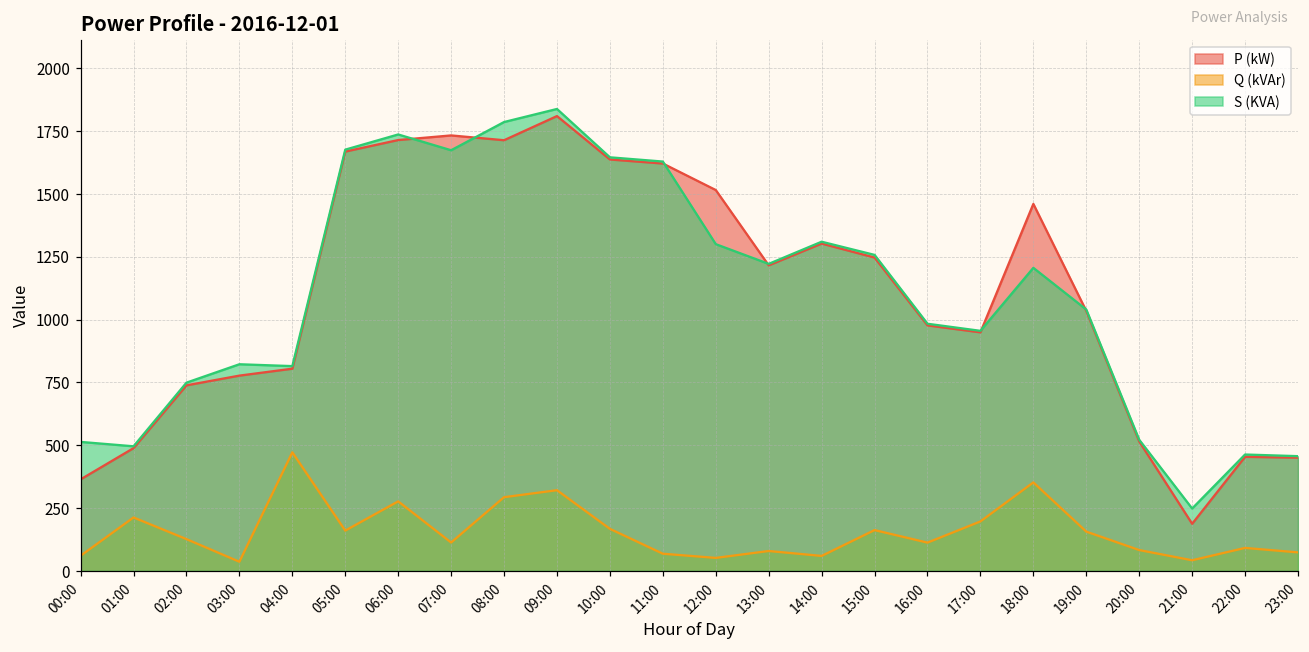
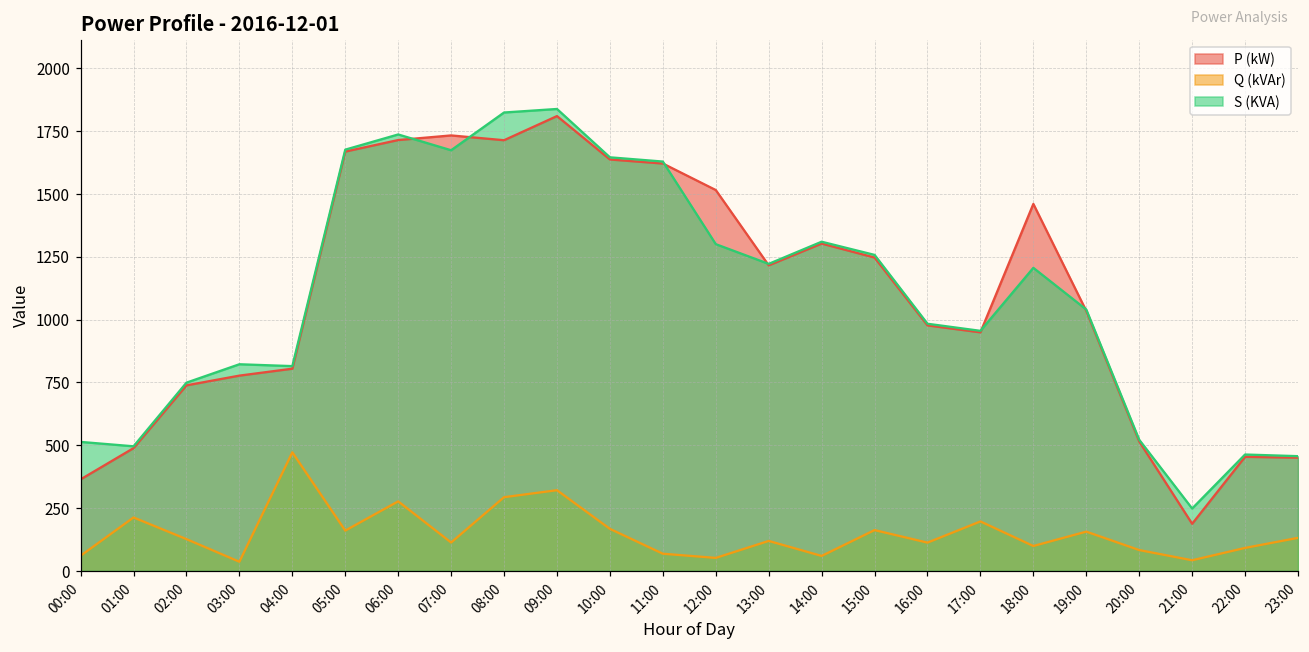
S (KVA), 08:00: 1790 -> 1820
Q (kVAr), 13:00: 80 -> 120
Q (kVAr), 18:00: 350 -> 100
Q (kVAr), 23:00: 70 -> 130
